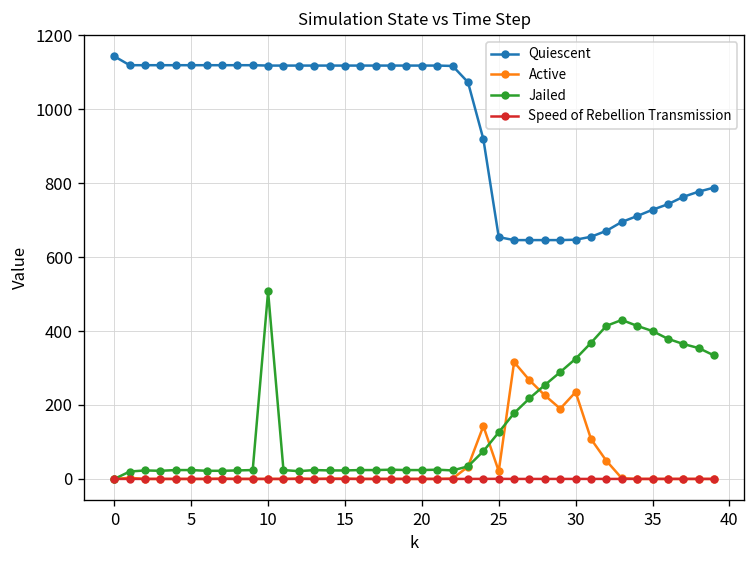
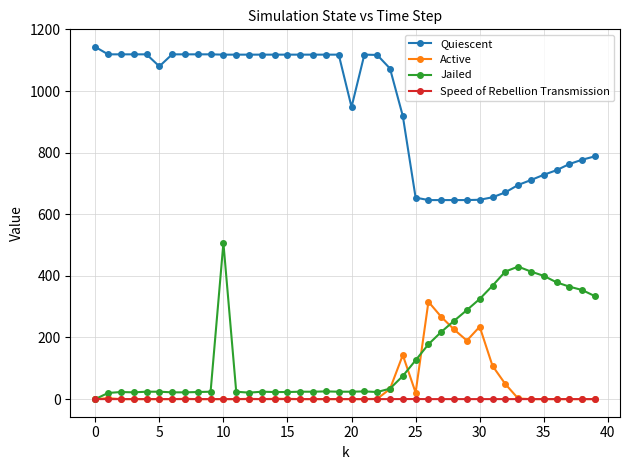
Quiescent, 5: 1120 -> 1080
Quiescent, 20: 1120 -> 950
